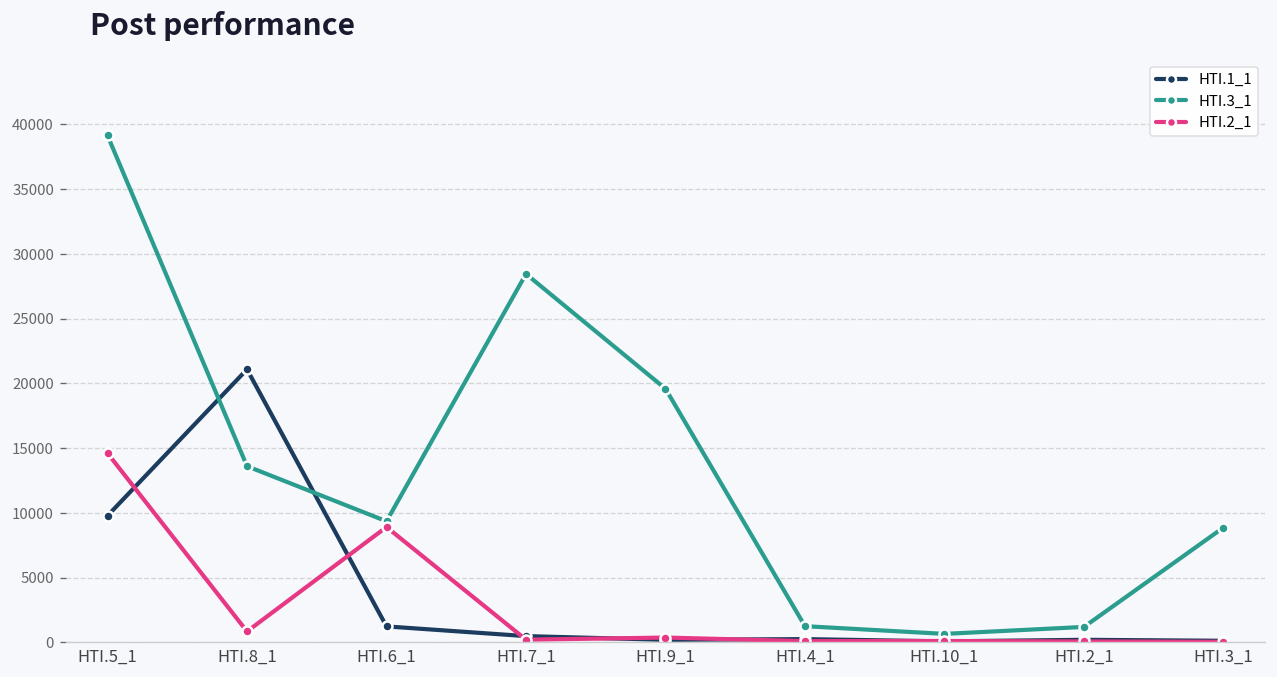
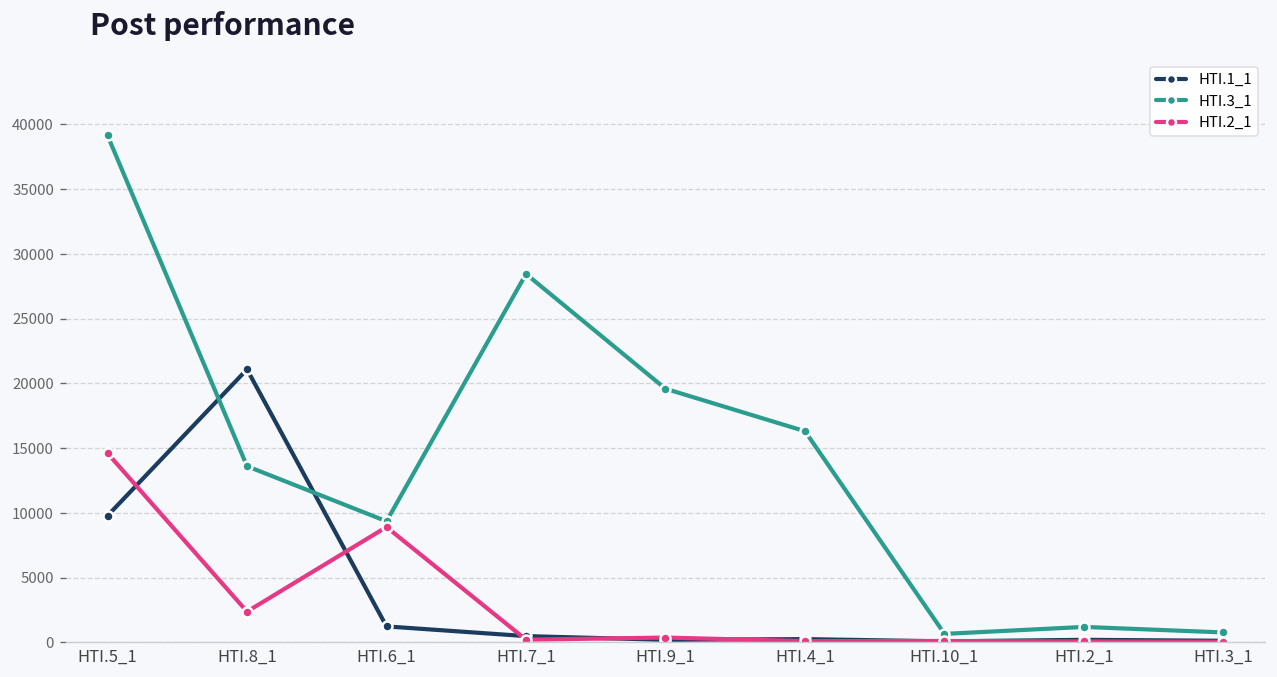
HTI.2_1, HTI.8_1: 800 -> 2400
HTI.3_1, HTI.4_1: 1200 -> 16300
HTI.3_1, HTI.3_1: 8900 -> 800
